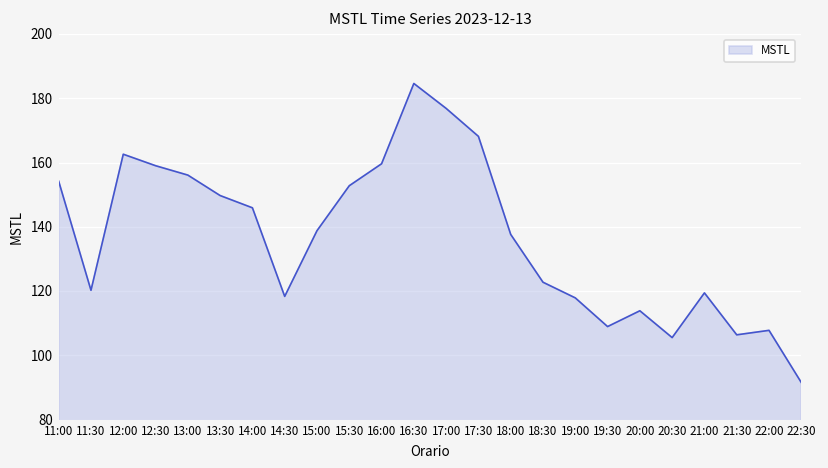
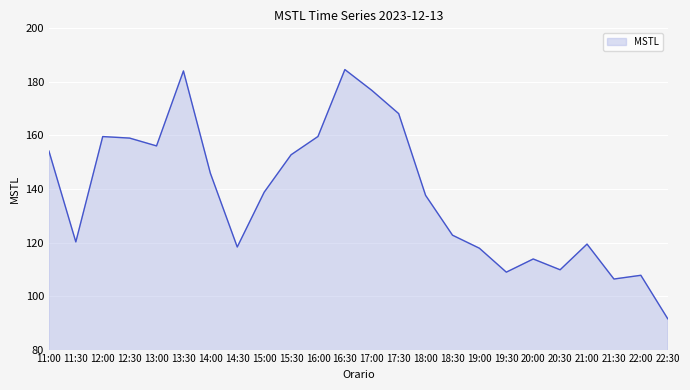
12:00: 163 -> 160
13:30: 150 -> 184
20:30: 105 -> 110
